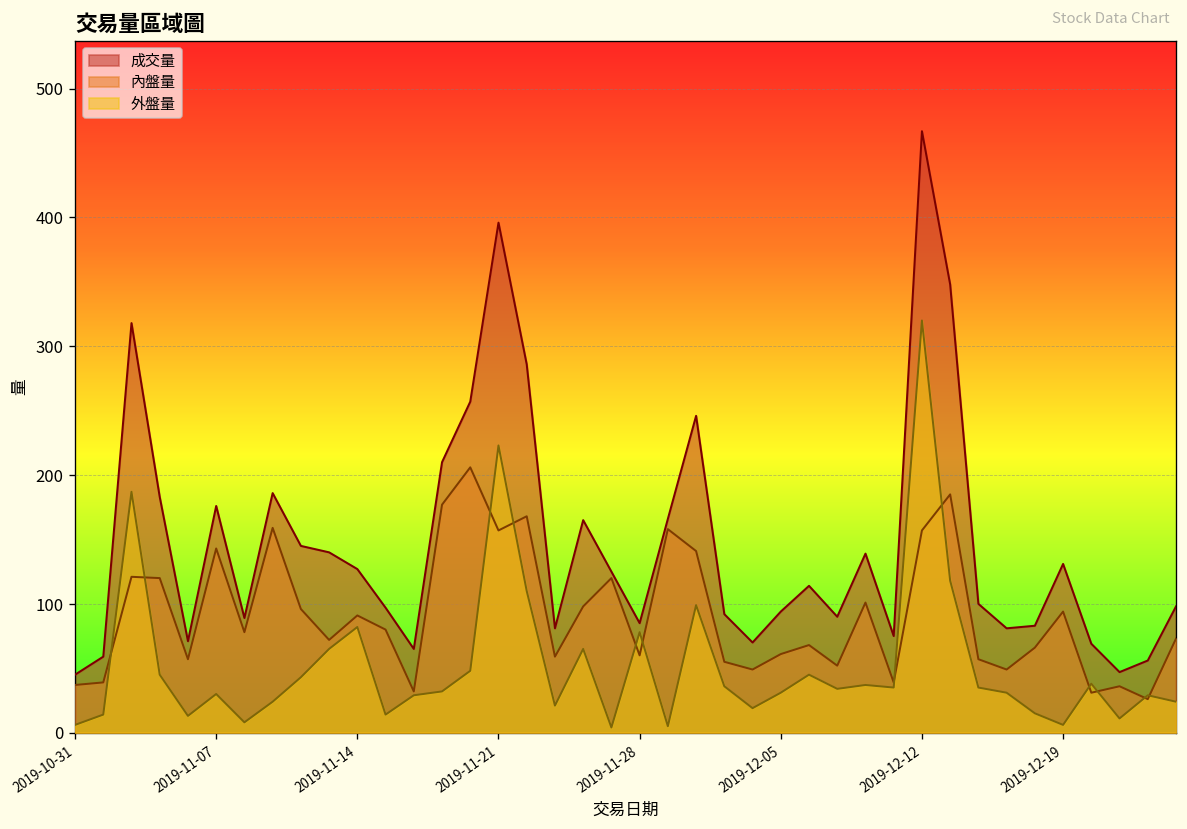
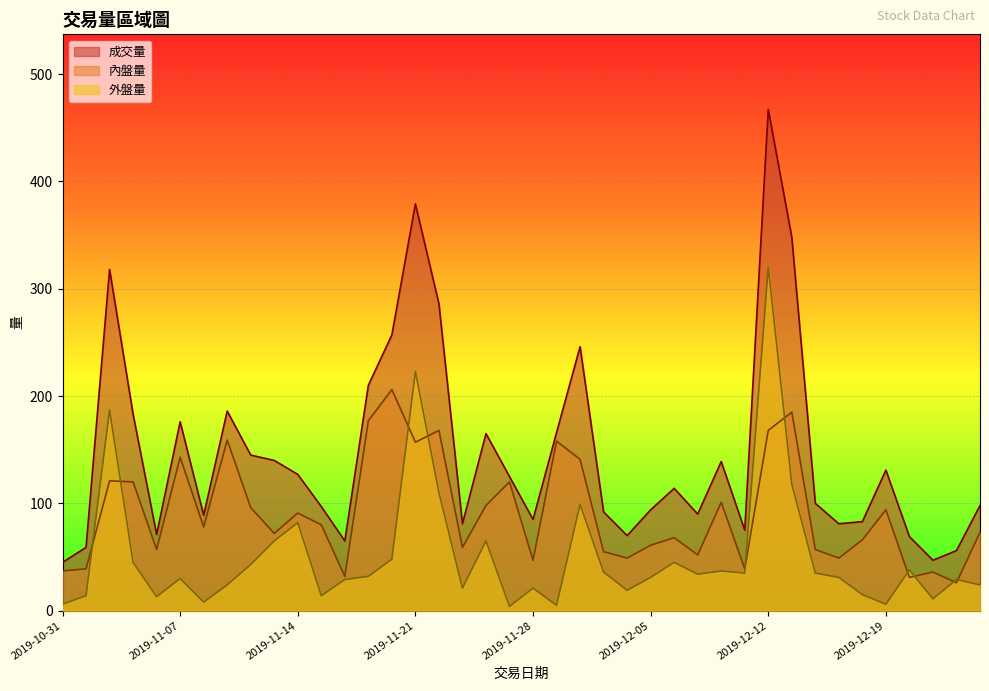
成交量, 2019-11-21: 396 -> 379
內盤量, 2019-11-28: 60 -> 47
外盤量, 2019-11-28: 78 -> 21
內盤量, 2019-12-12: 157 -> 168
